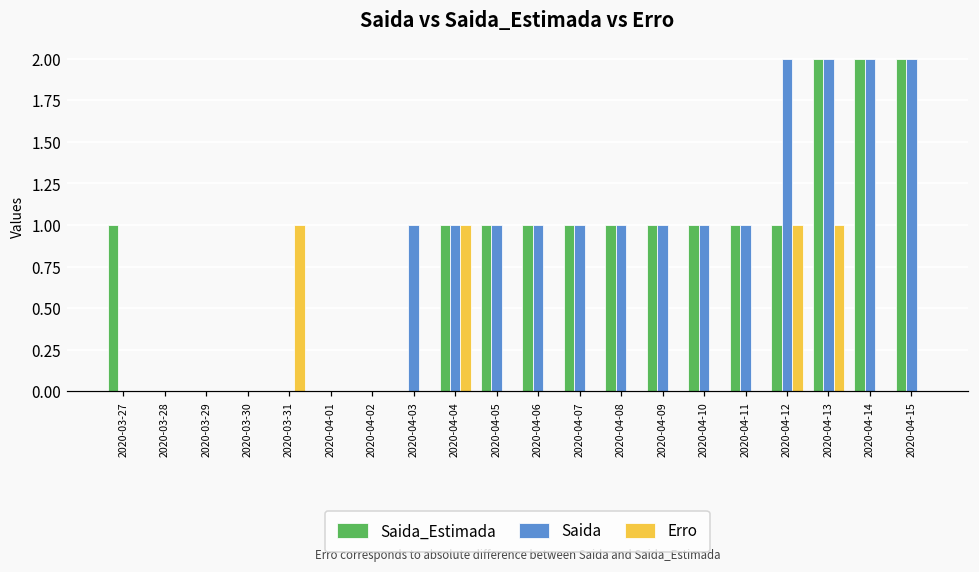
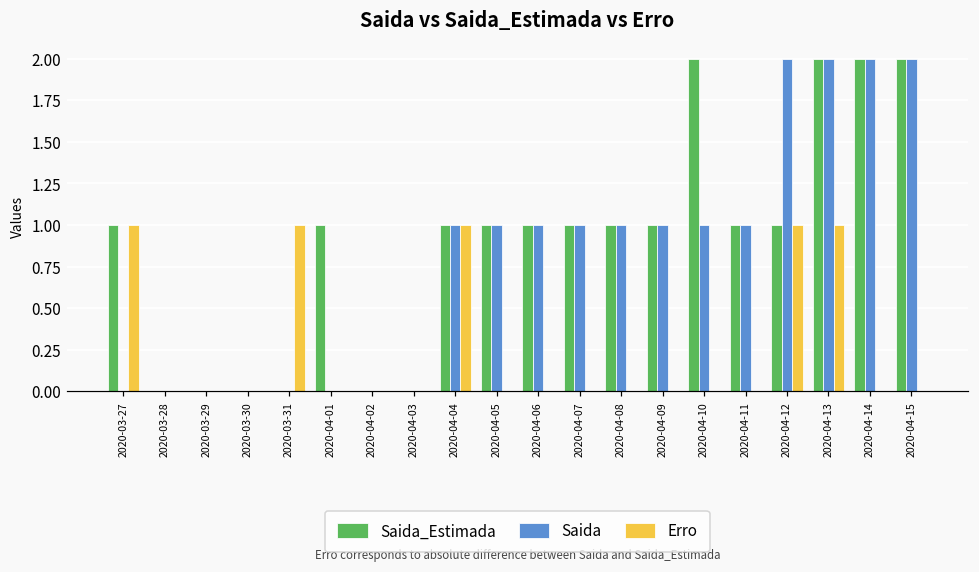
Erro, 2020-03-27: 0 -> 1
Saida_Estimada, 2020-04-01: 0 -> 1
Saida, 2020-04-03: 1 -> 0
Saida_Estimada, 2020-04-10: 1 -> 2
